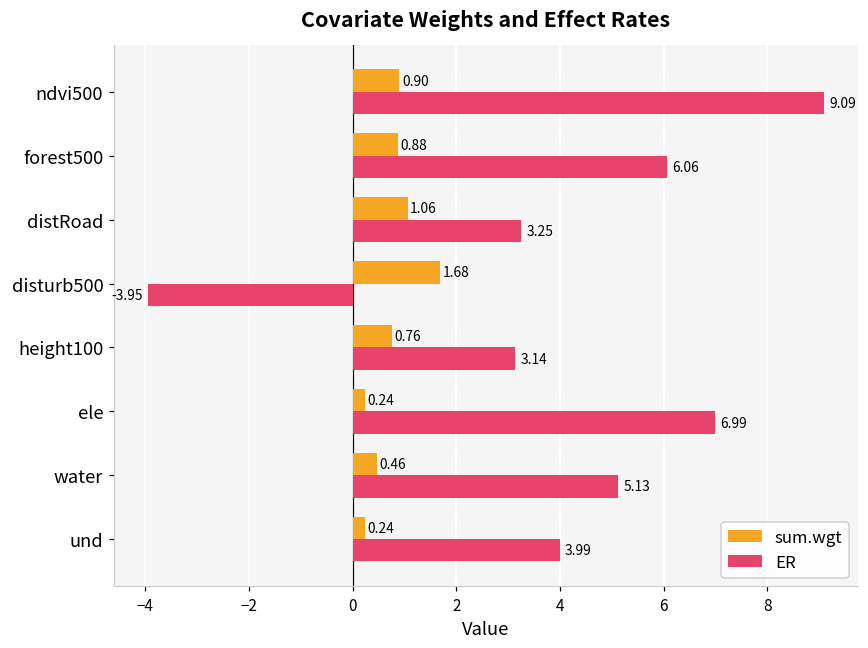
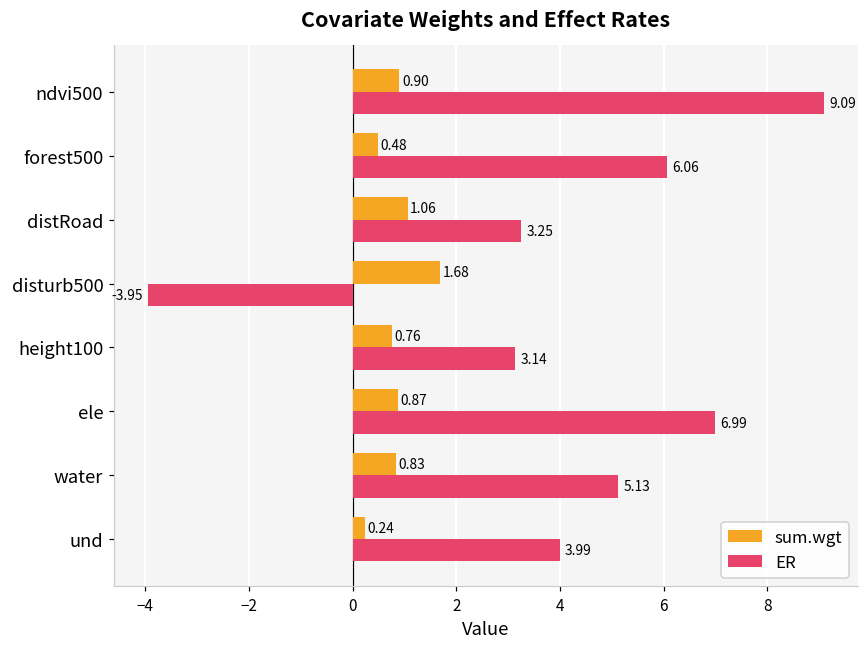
sum.wgt, forest500: 0.88 -> 0.48
sum.wgt, ele: 0.24 -> 0.87
sum.wgt, water: 0.46 -> 0.83
